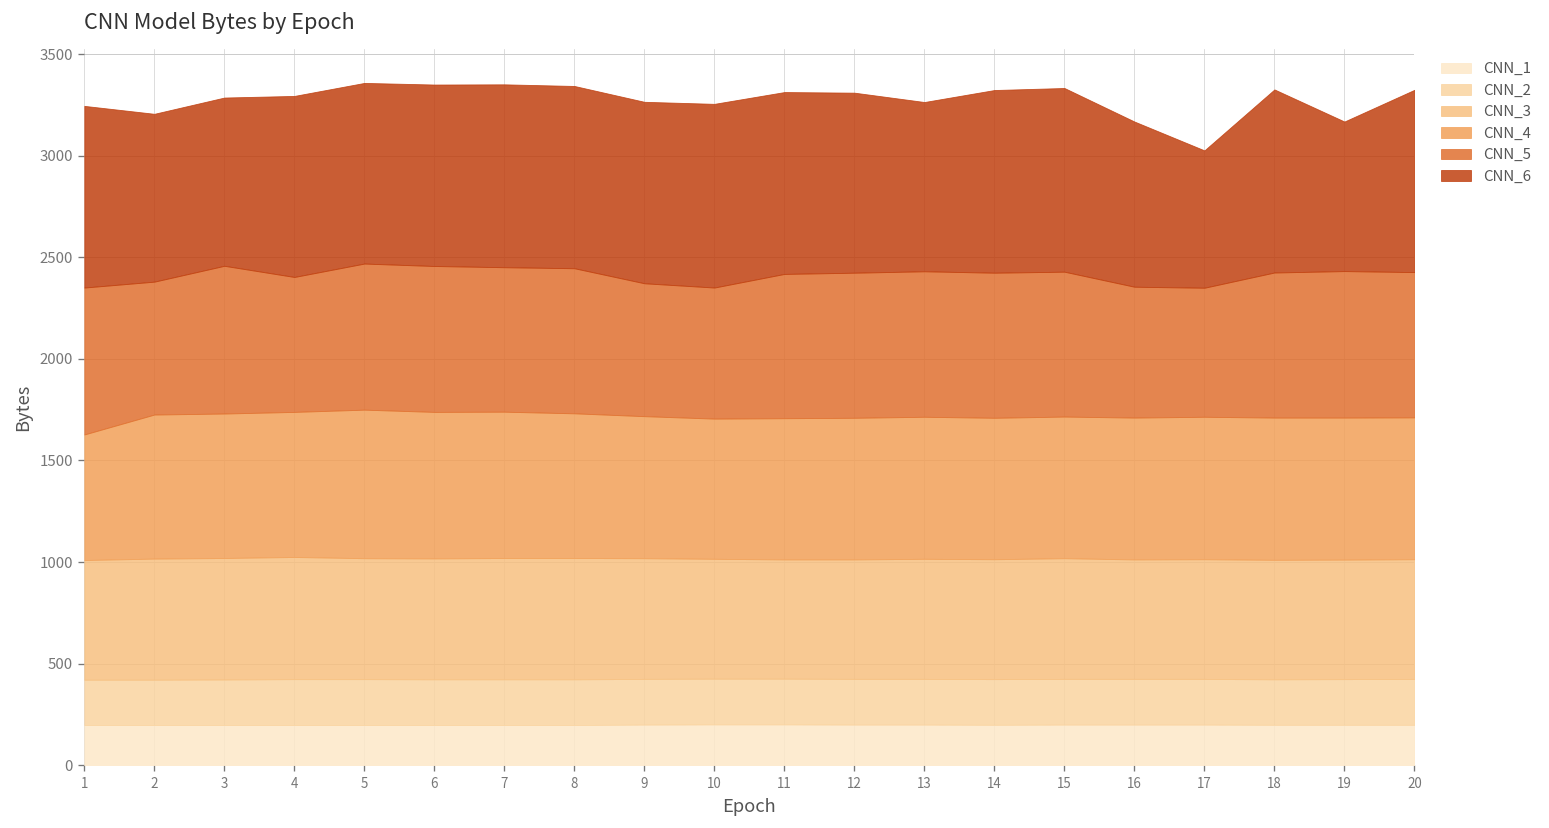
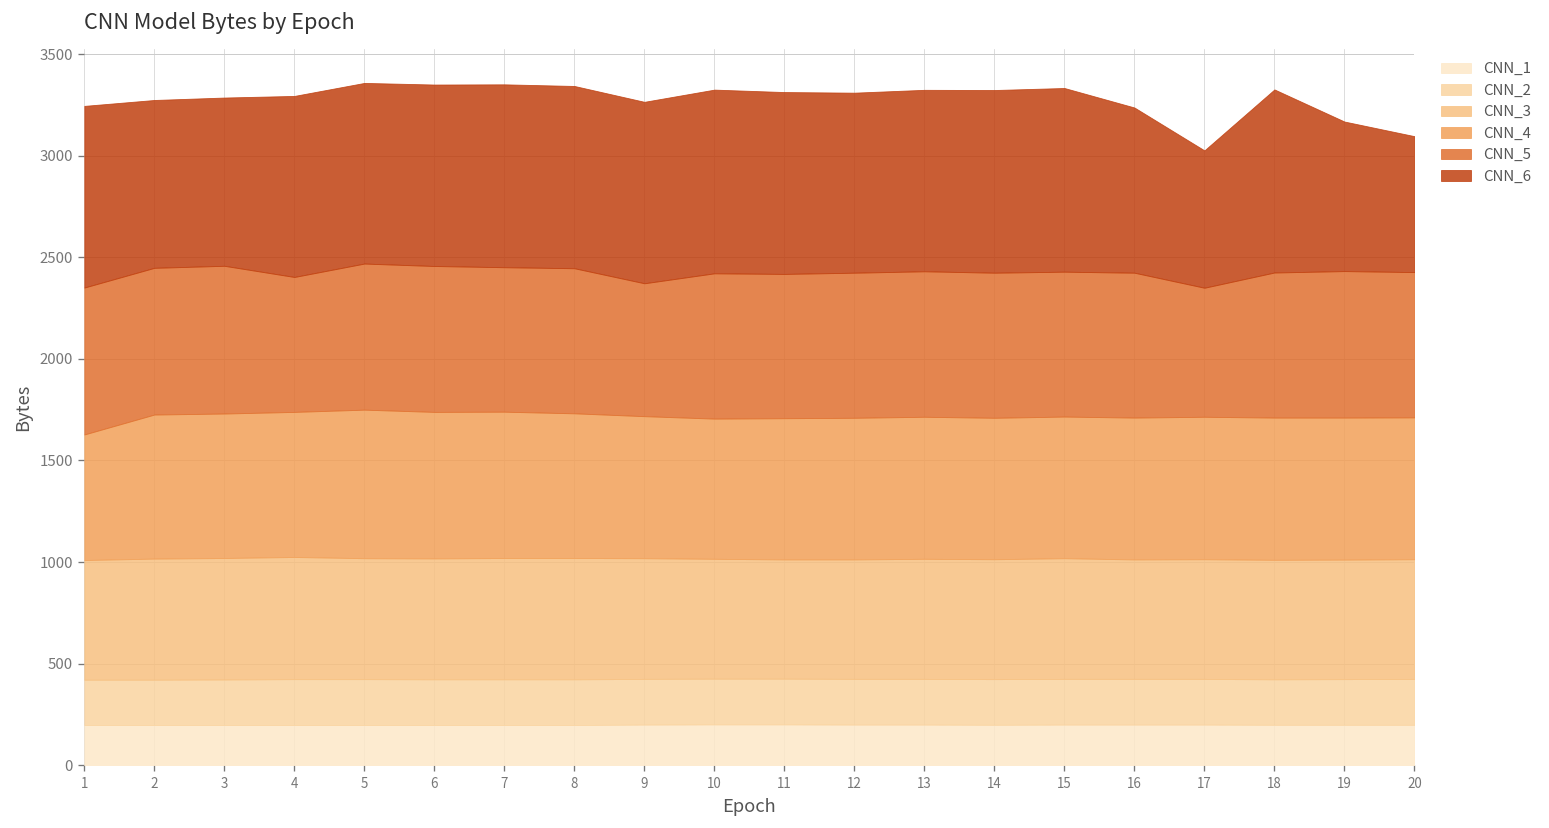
CNN_5, 2: 650 -> 720
CNN_5, 10: 650 -> 720
CNN_6, 13: 830 -> 890
CNN_5, 16: 640 -> 710
CNN_6, 20: 900 -> 670
